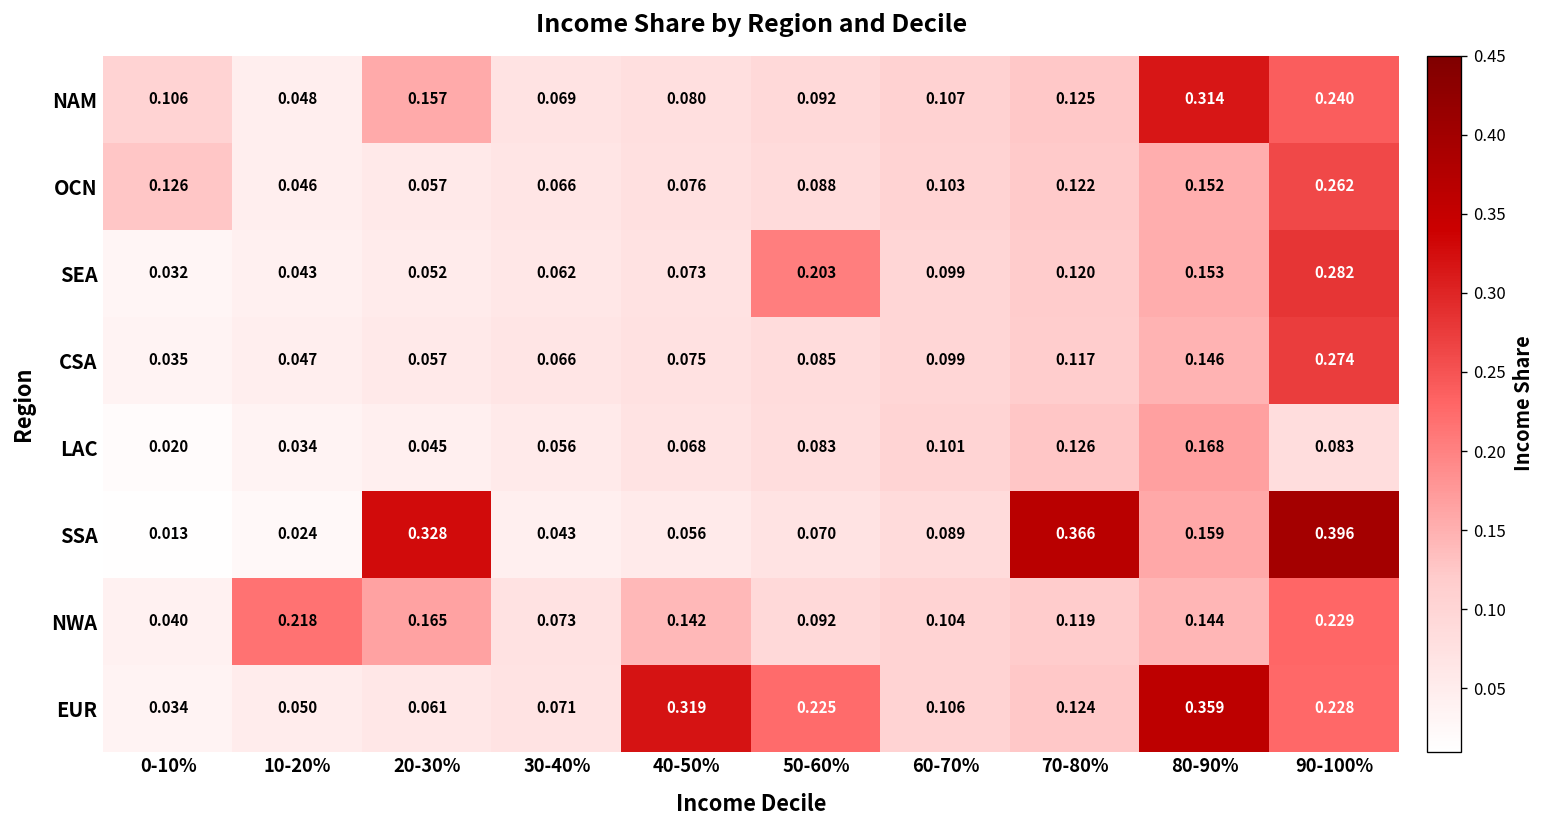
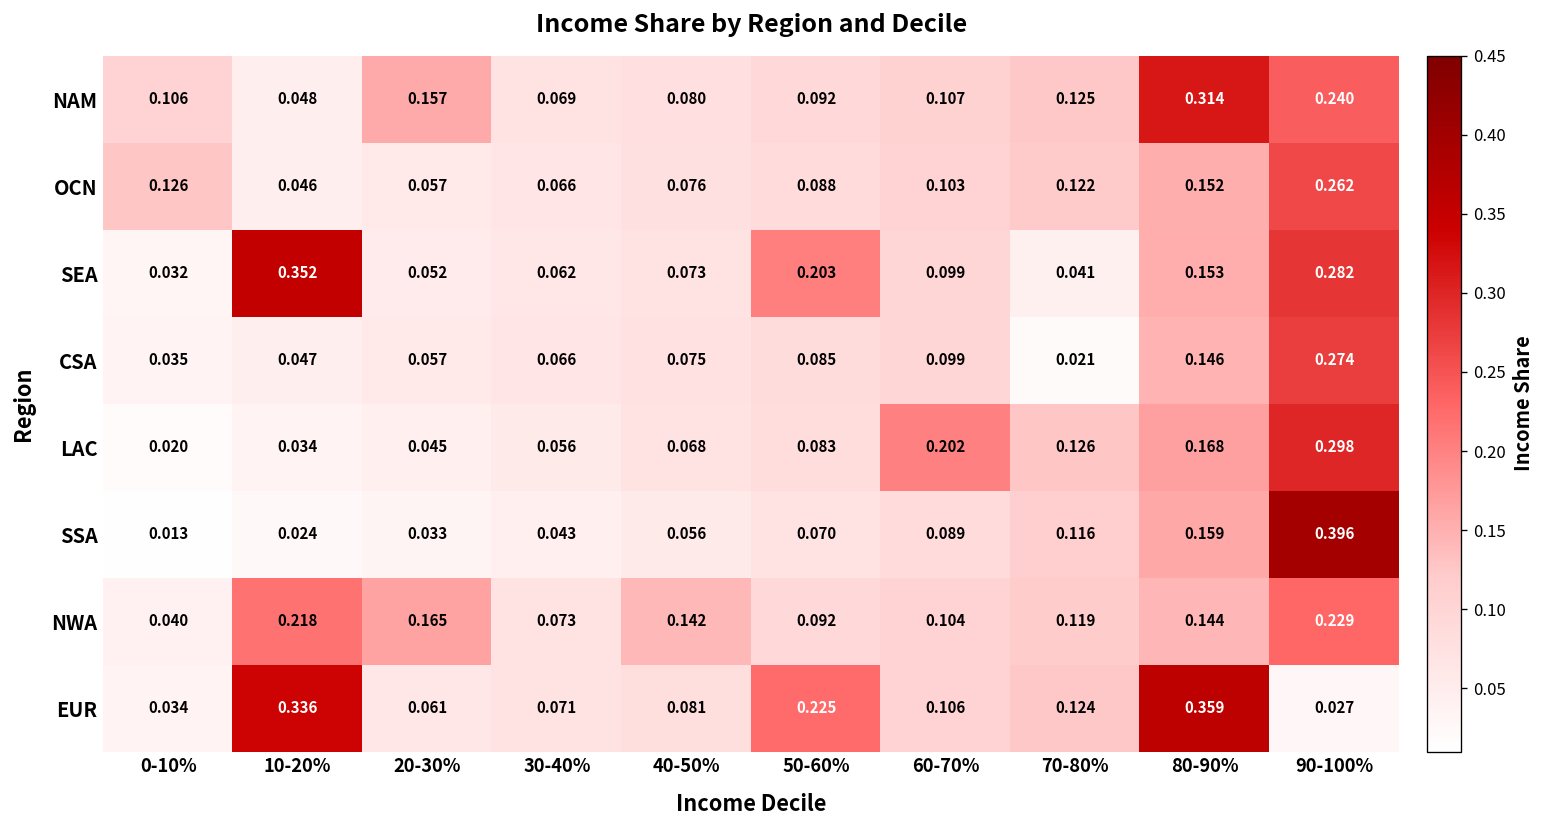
SEA, 10-20%: 0.043 -> 0.352
SEA, 70-80%: 0.120 -> 0.041
CSA, 70-80%: 0.117 -> 0.021
LAC, 60-70%: 0.101 -> 0.202
LAC, 90-100%: 0.083 -> 0.298
SSA, 20-30%: 0.328 -> 0.033
SSA, 70-80%: 0.366 -> 0.116
EUR, 10-20%: 0.050 -> 0.336
EUR, 40-50%: 0.319 -> 0.081
EUR, 90-100%: 0.228 -> 0.027
